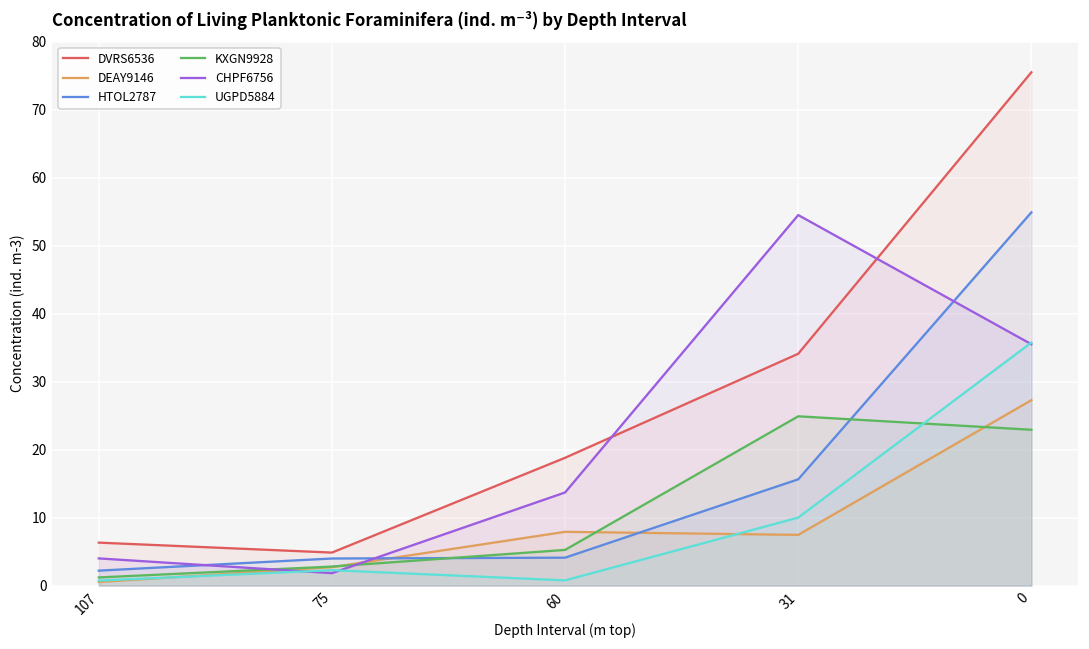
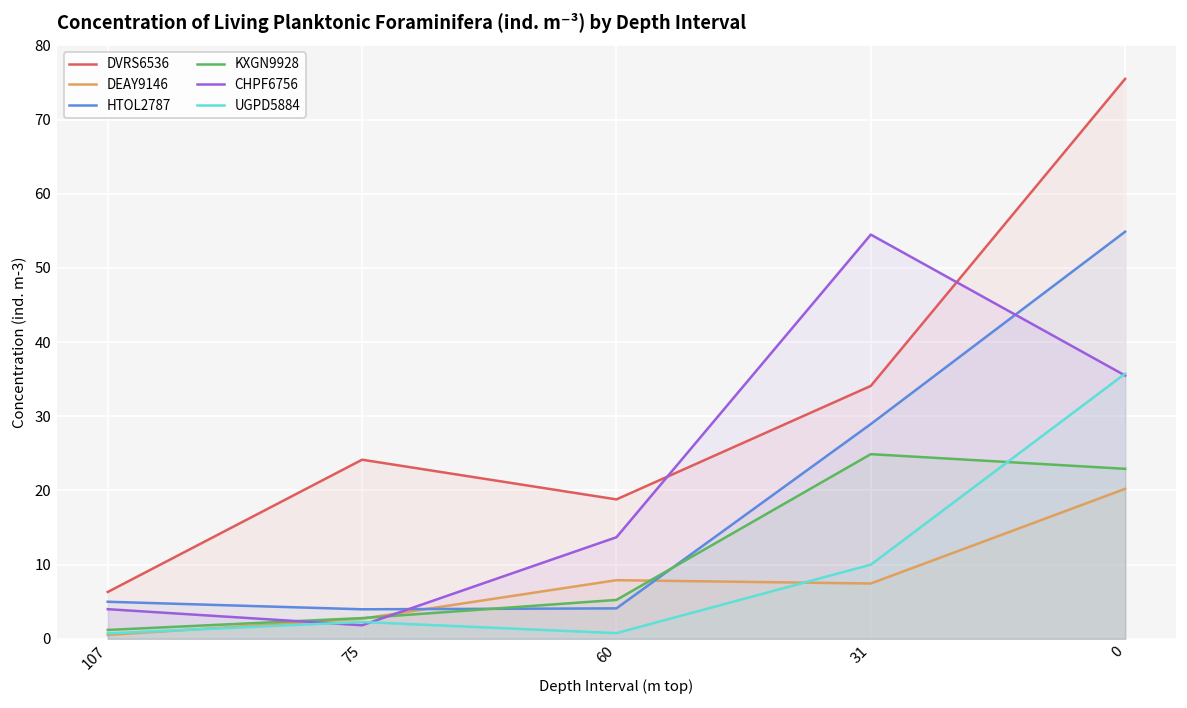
HTOL2787, 107: 2 -> 5
DVRS6536, 75: 5 -> 24
HTOL2787, 31: 16 -> 29
DEAY9146, 0: 27 -> 20
